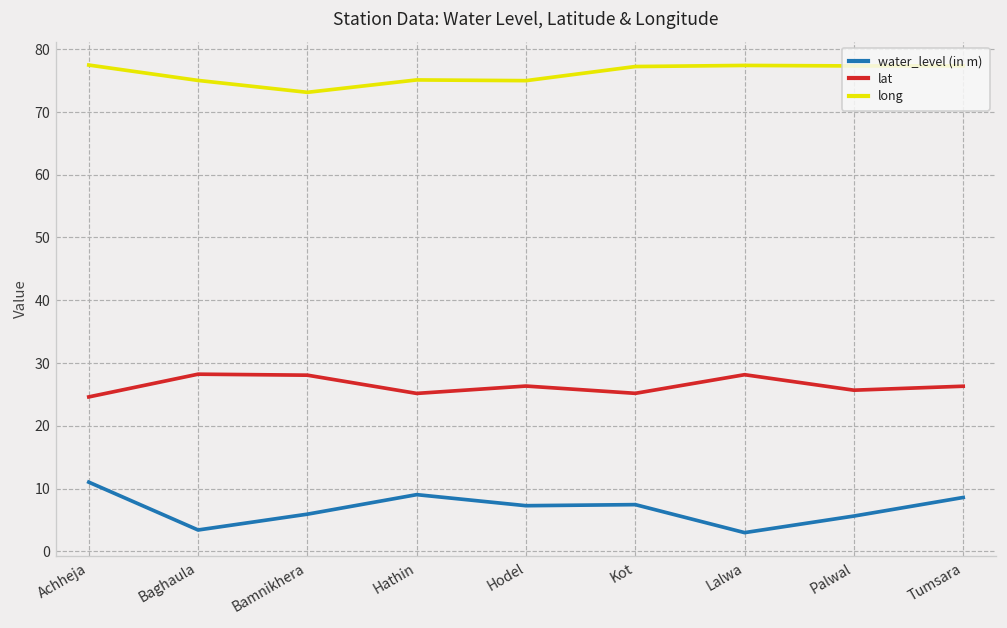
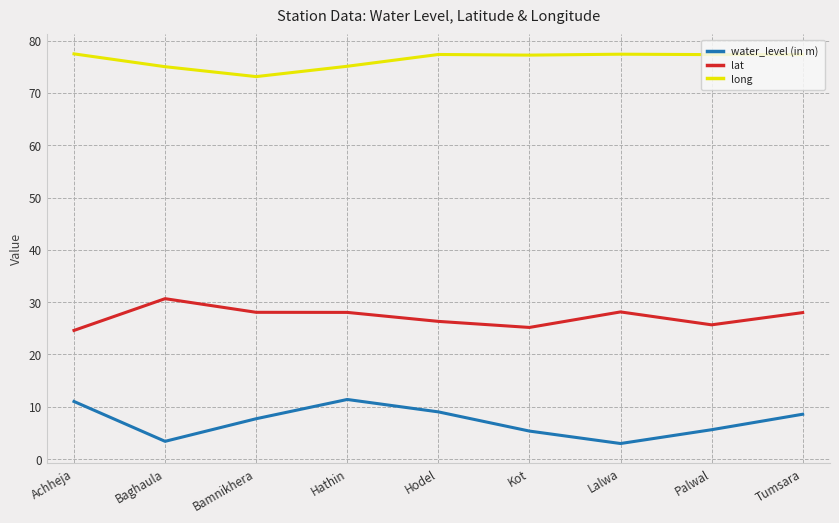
lat, Baghaula: 28 -> 31
water_level (in m), Bamnikhera: 6 -> 8
water_level (in m), Hathin: 9 -> 11
lat, Hathin: 25 -> 28
water_level (in m), Hodel: 7 -> 9
long, Hodel: 75 -> 77
water_level (in m), Kot: 7 -> 5
lat, Tumsara: 26 -> 28
